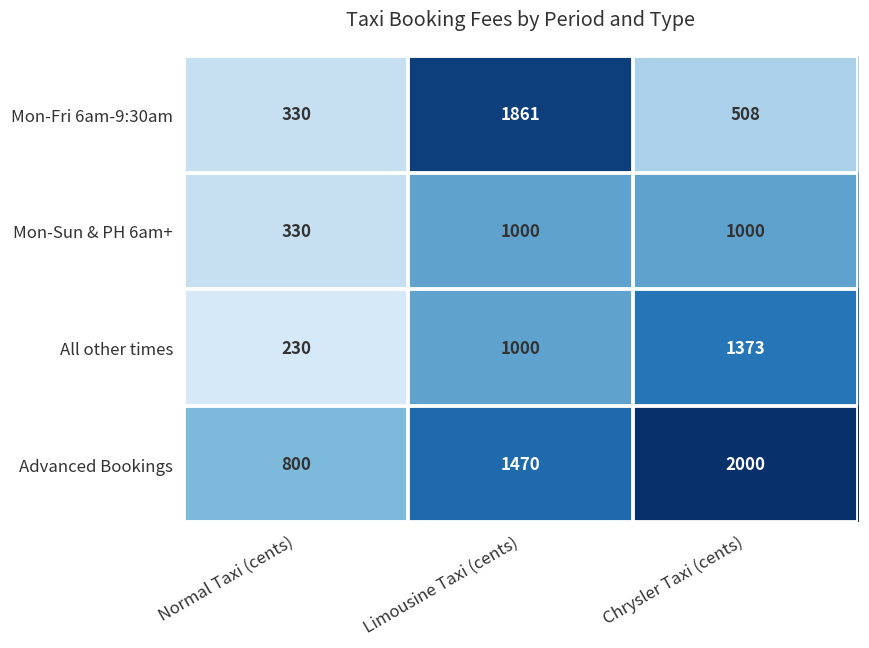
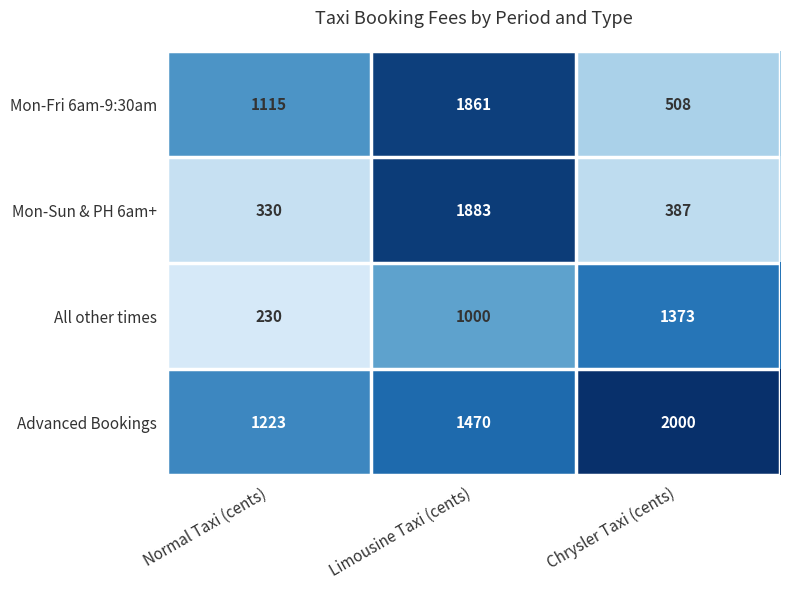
Mon-Fri 6am-9:30am, Normal Taxi (cents): 330 -> 1115
Mon-Sun & PH 6am+, Limousine Taxi (cents): 1000 -> 1883
Mon-Sun & PH 6am+, Chrysler Taxi (cents): 1000 -> 387
Advanced Bookings, Normal Taxi (cents): 800 -> 1223
